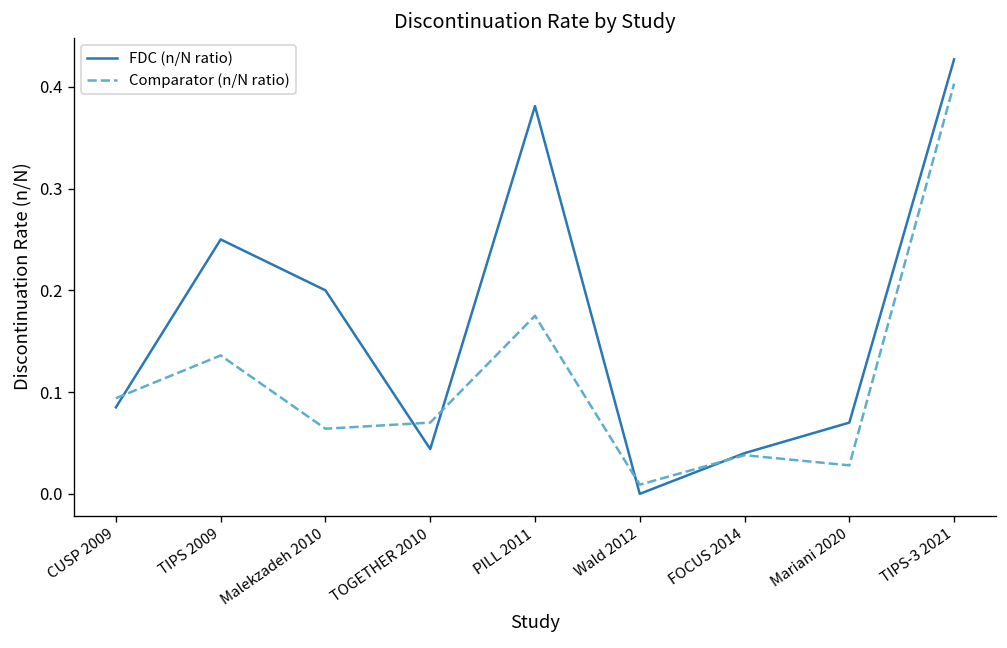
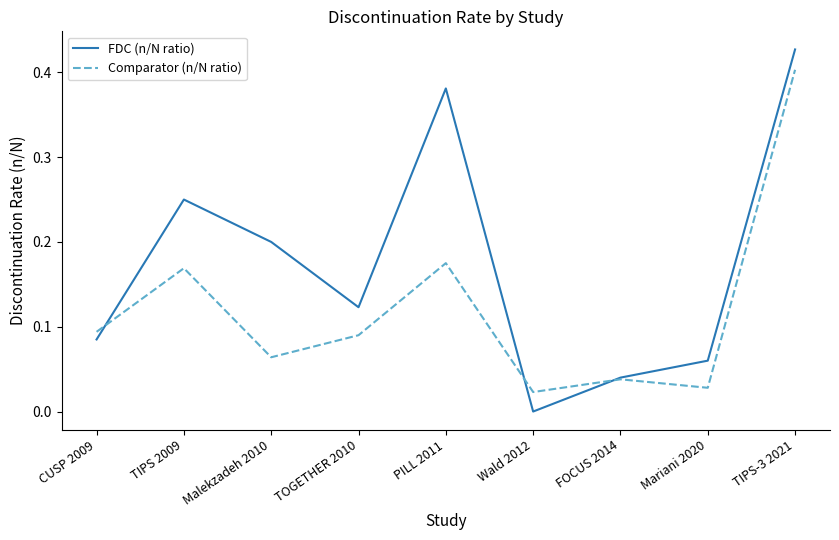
Comparator (n/N ratio), TIPS 2009: 0.14 -> 0.17
FDC (n/N ratio), TOGETHER 2010: 0.04 -> 0.12
Comparator (n/N ratio), TOGETHER 2010: 0.07 -> 0.09
Comparator (n/N ratio), Wald 2012: 0.01 -> 0.02
FDC (n/N ratio), Mariani 2020: 0.07 -> 0.06
